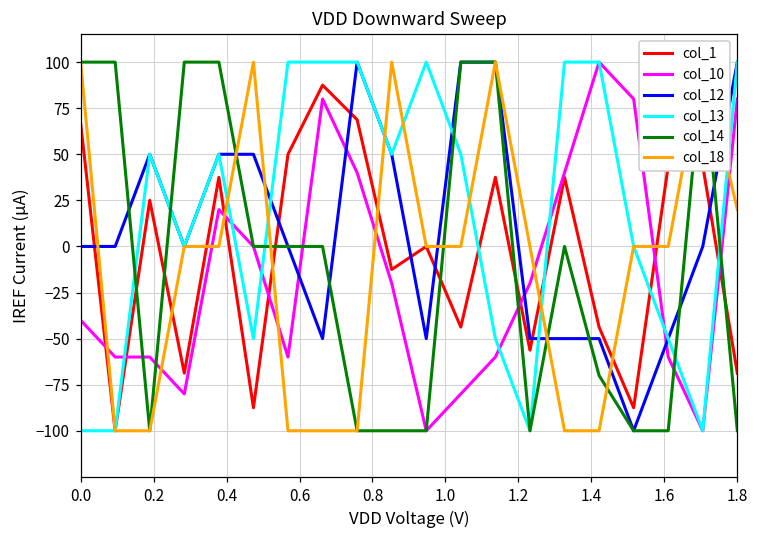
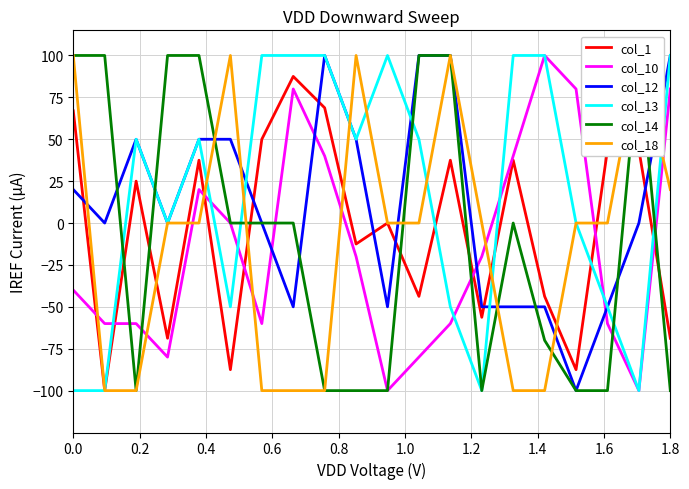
col_12, 0.0: 0 -> 20
